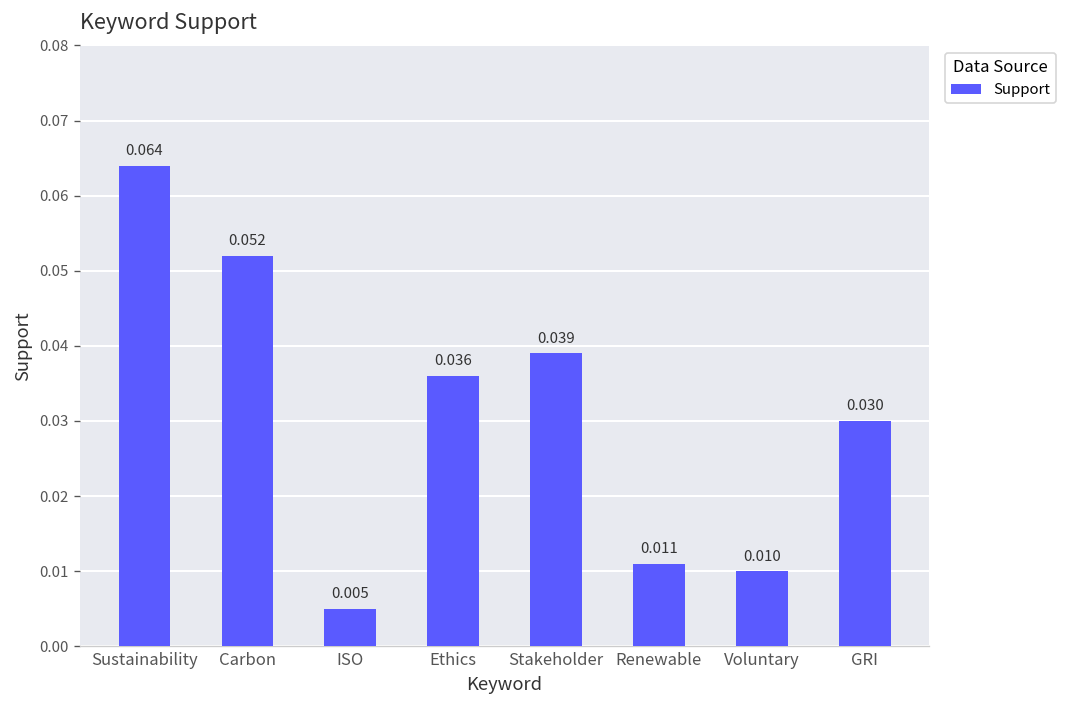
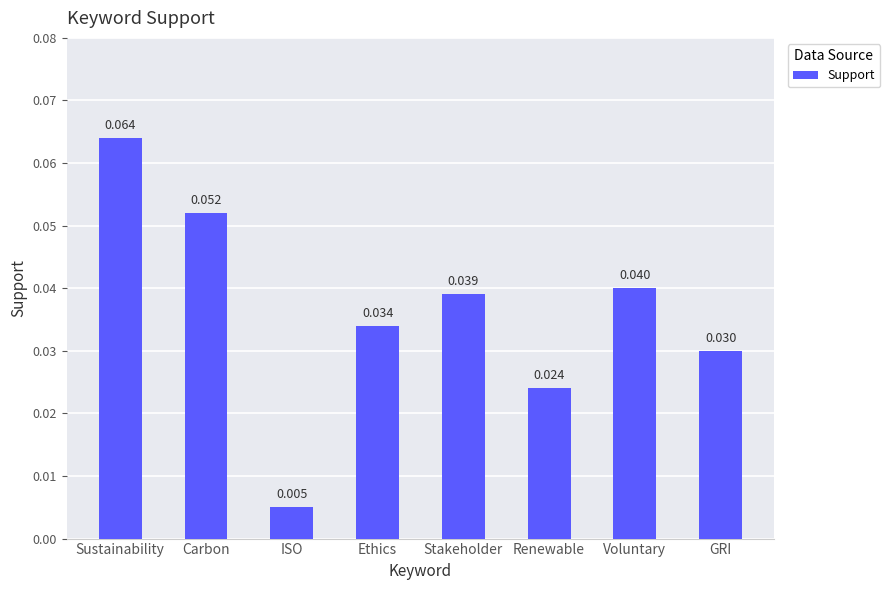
Ethics: 0.036 -> 0.034
Renewable: 0.011 -> 0.024
Voluntary: 0.010 -> 0.040
